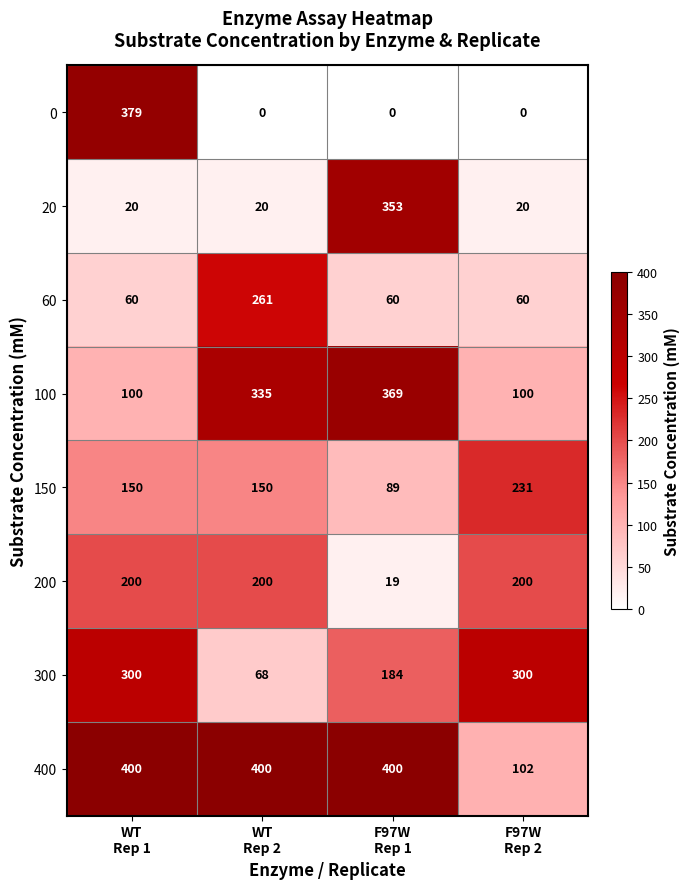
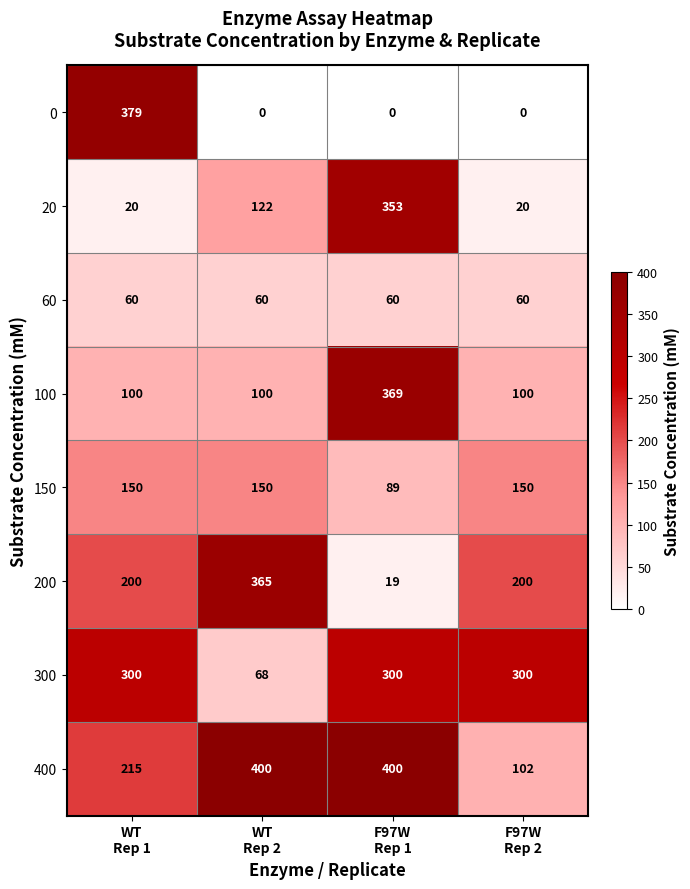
20, WT Rep 2: 20 -> 122
60, WT Rep 2: 261 -> 60
100, WT Rep 2: 335 -> 100
150, F97W Rep 2: 231 -> 150
200, WT Rep 2: 200 -> 365
300, F97W Rep 1: 184 -> 300
400, WT Rep 1: 400 -> 215
